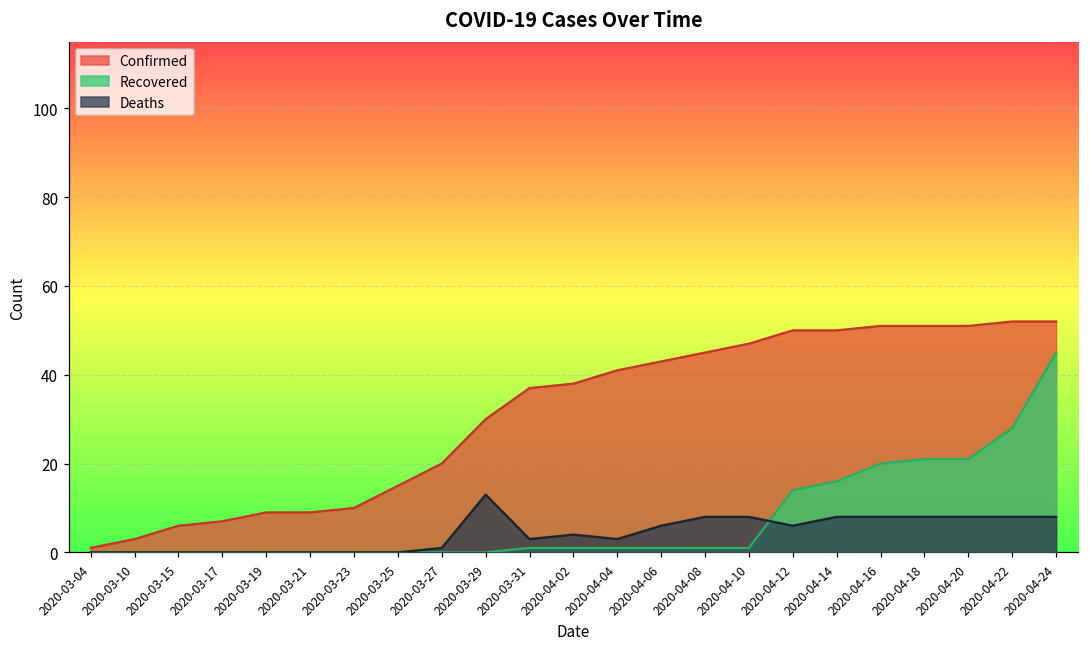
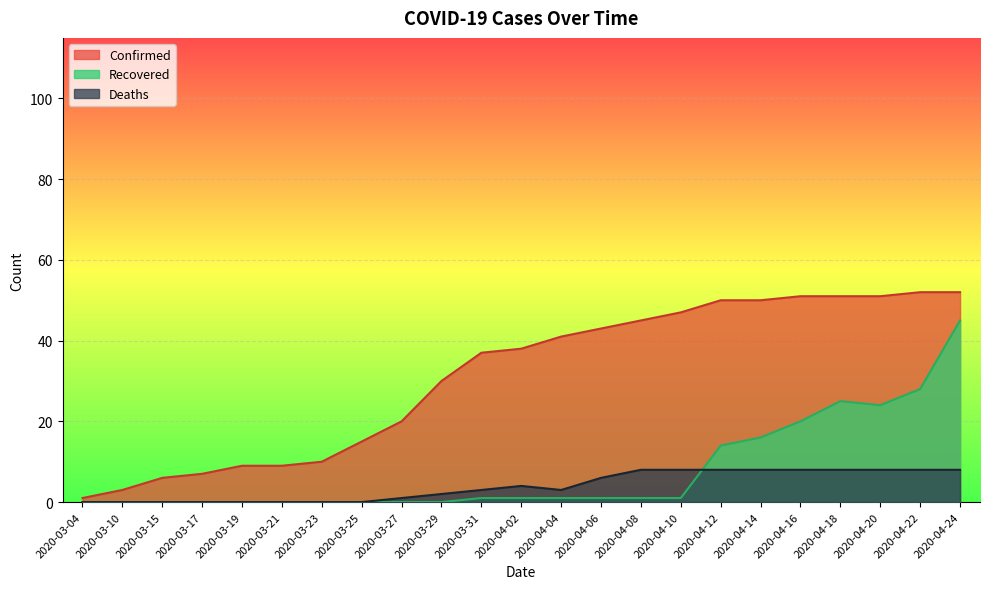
Deaths, 2020-03-29: 13 -> 2
Deaths, 2020-04-12: 6 -> 8
Recovered, 2020-04-18: 21 -> 25
Recovered, 2020-04-20: 21 -> 24
